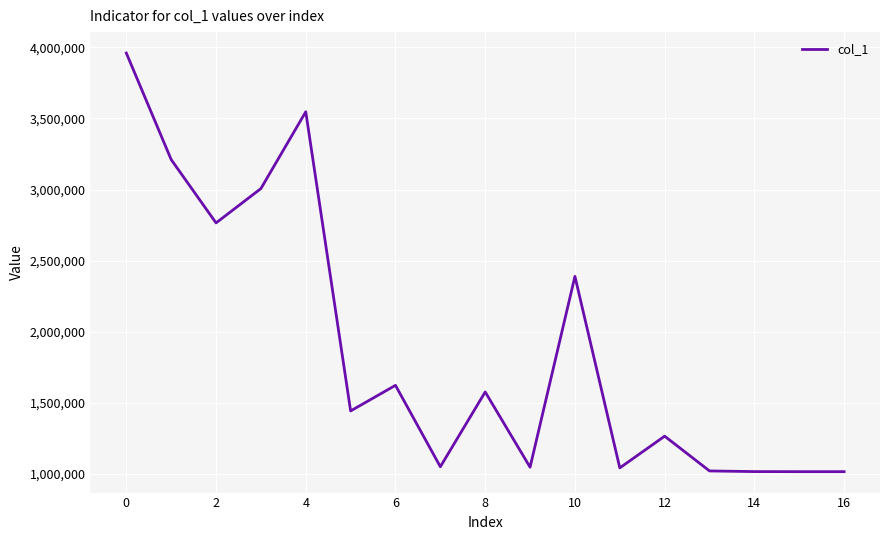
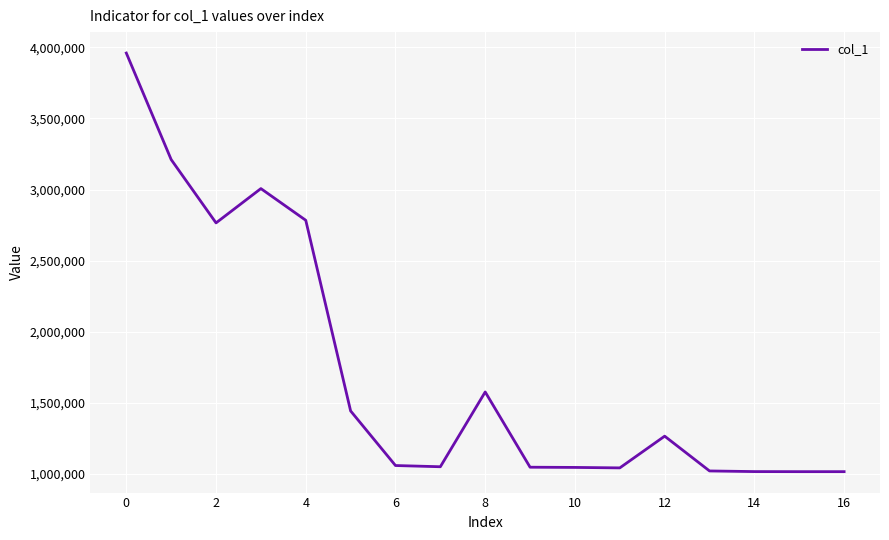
4: 3,550,000 -> 2,780,000
6: 1,620,000 -> 1,060,000
10: 2,390,000 -> 1,050,000
